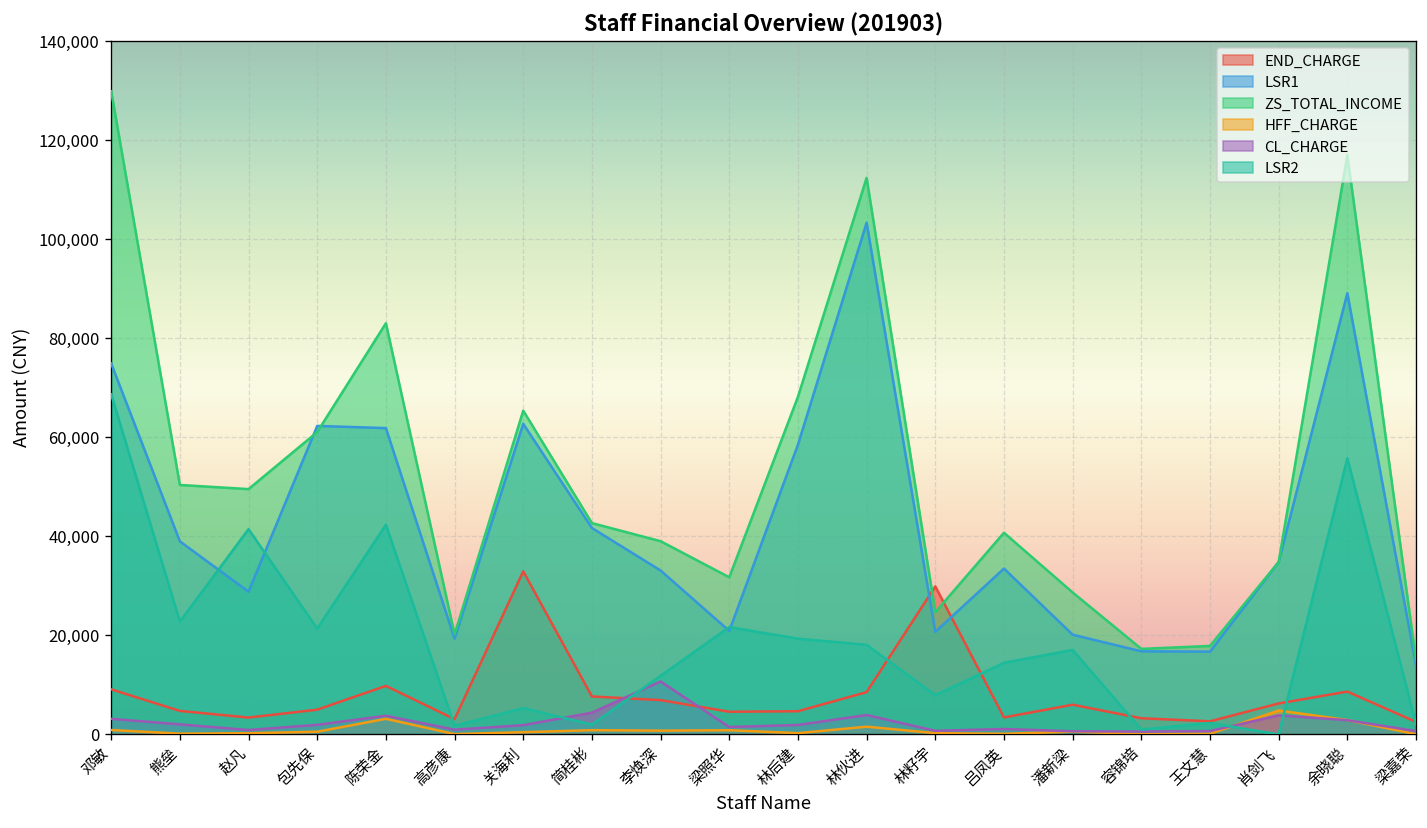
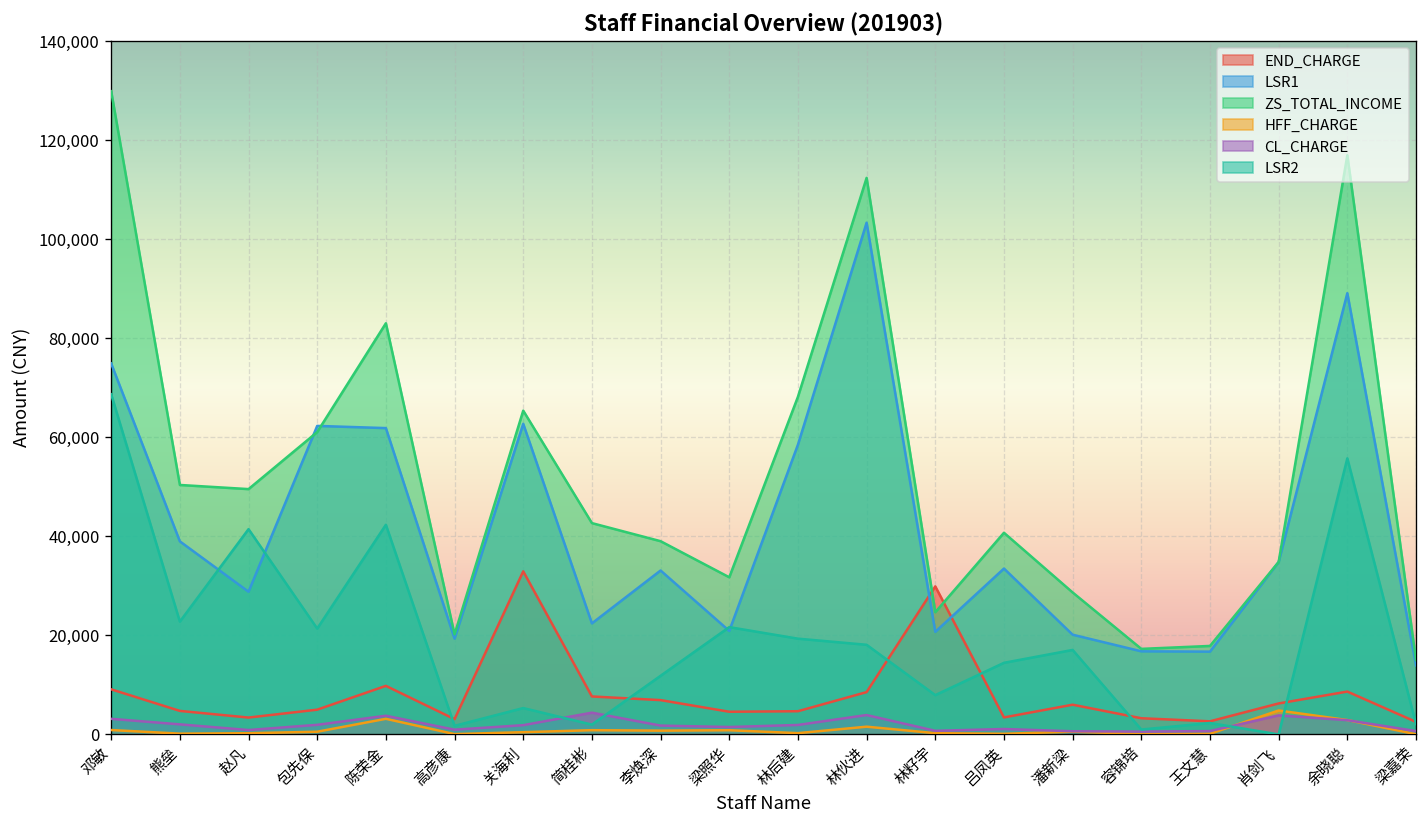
LSR1, 简桂彬: 42,000 -> 22,000
CL_CHARGE, 李焕深: 11,000 -> 2,000
